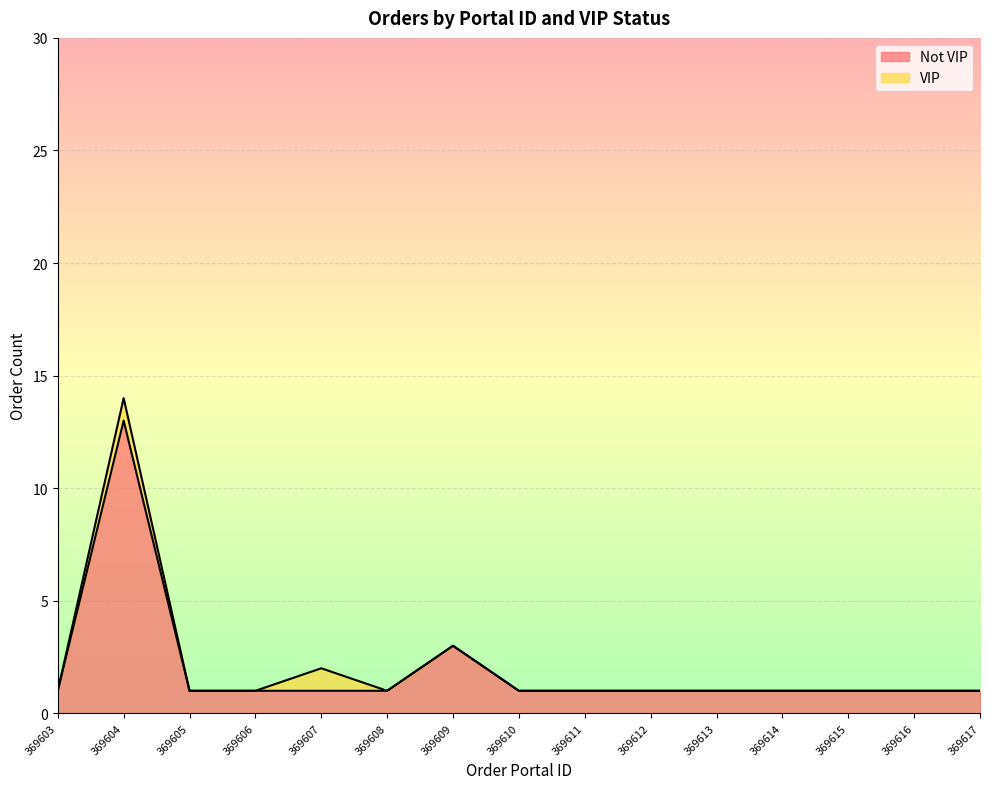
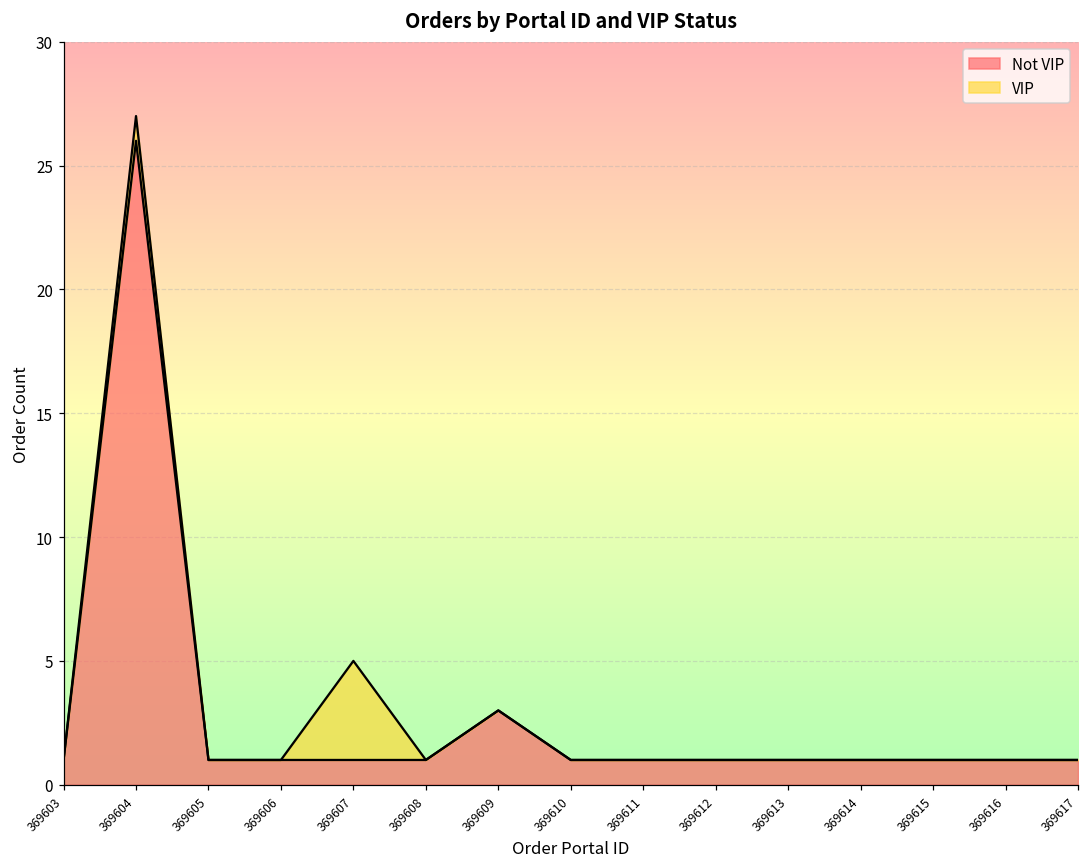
Not VIP, 369604: 13 -> 26
VIP, 369607: 1 -> 4
